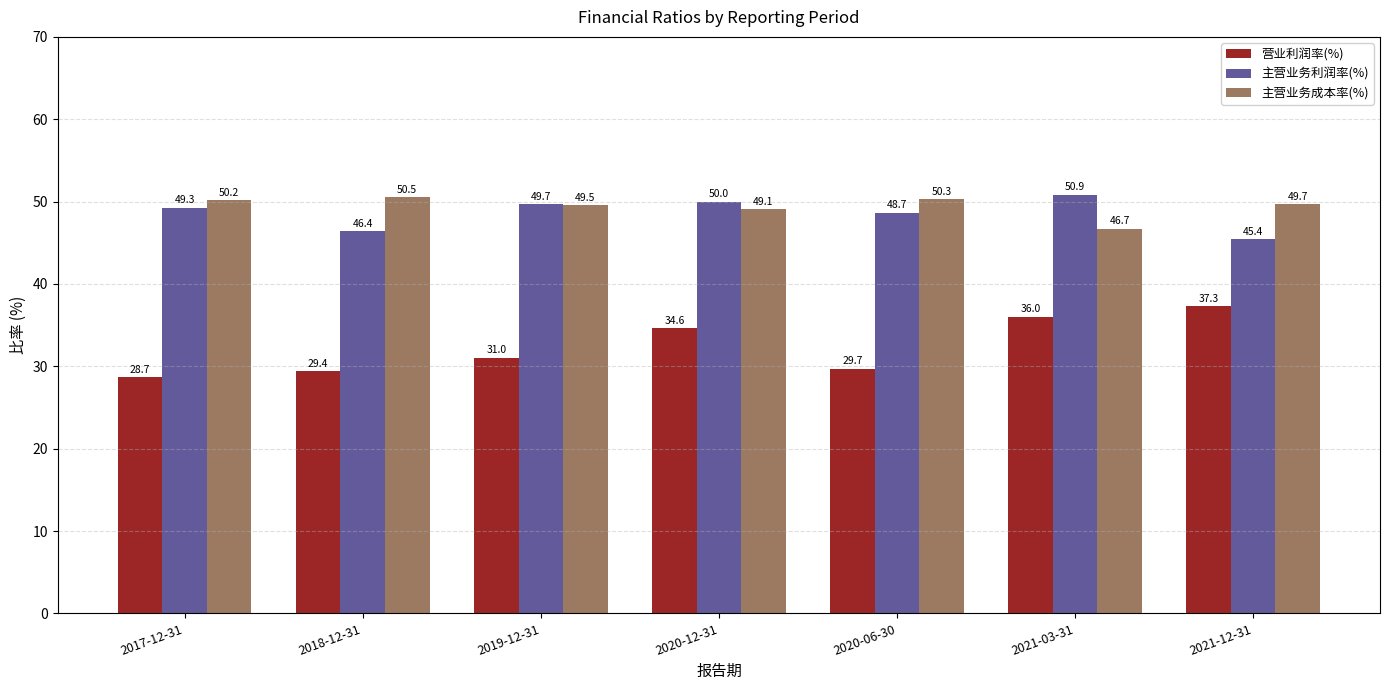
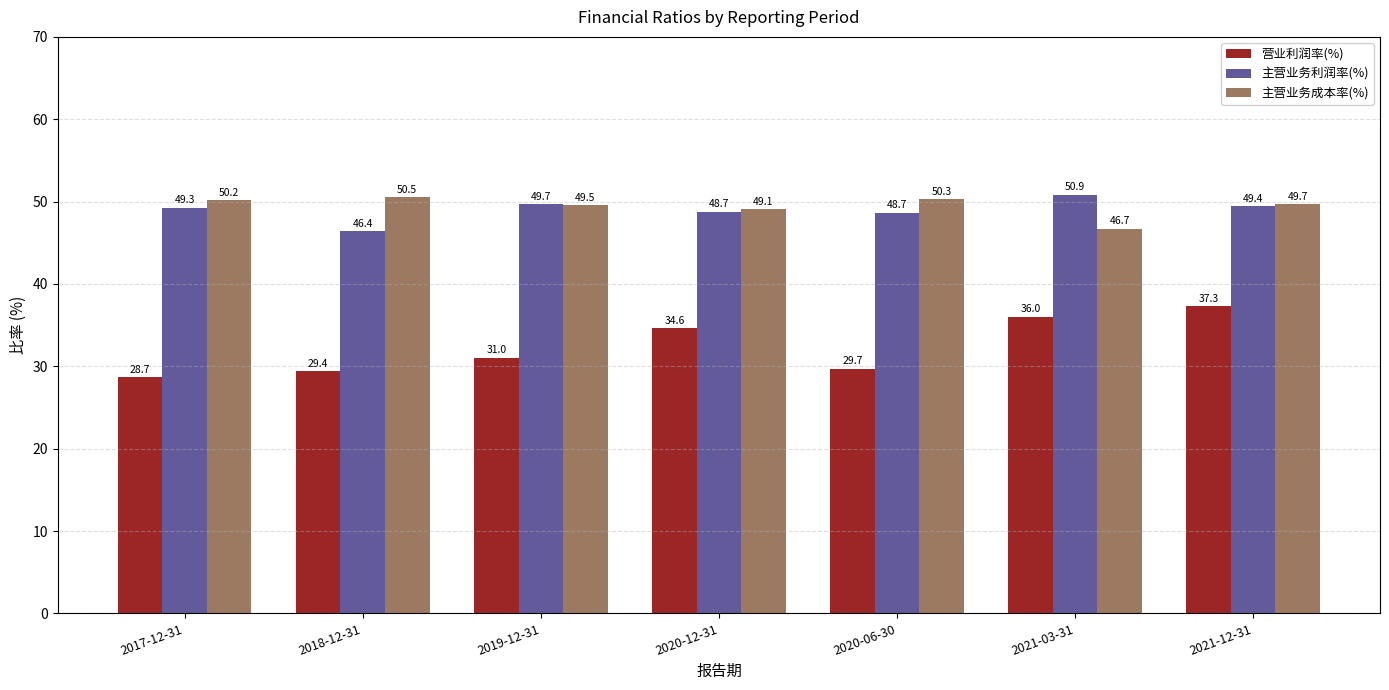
主营业务利润率(%), 2020-12-31: 50.0 -> 48.7
主营业务利润率(%), 2021-12-31: 45.4 -> 49.4
